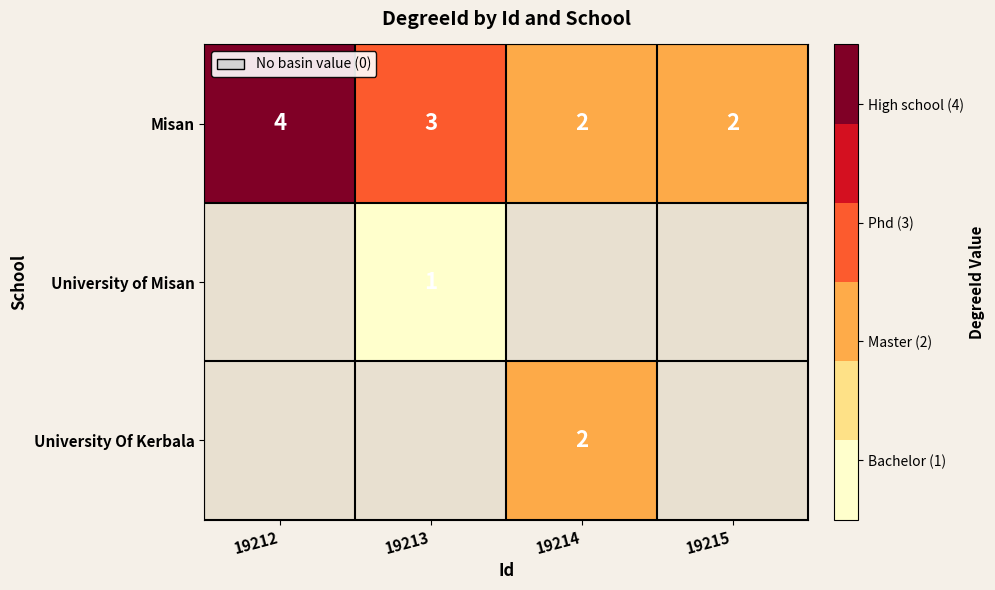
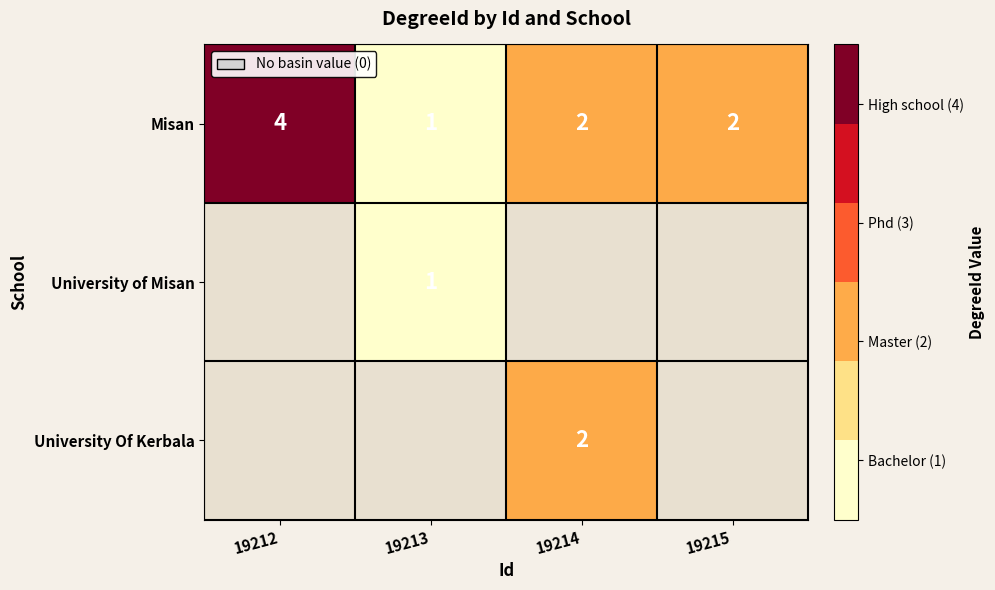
Misan, 19213: 3 -> 1
